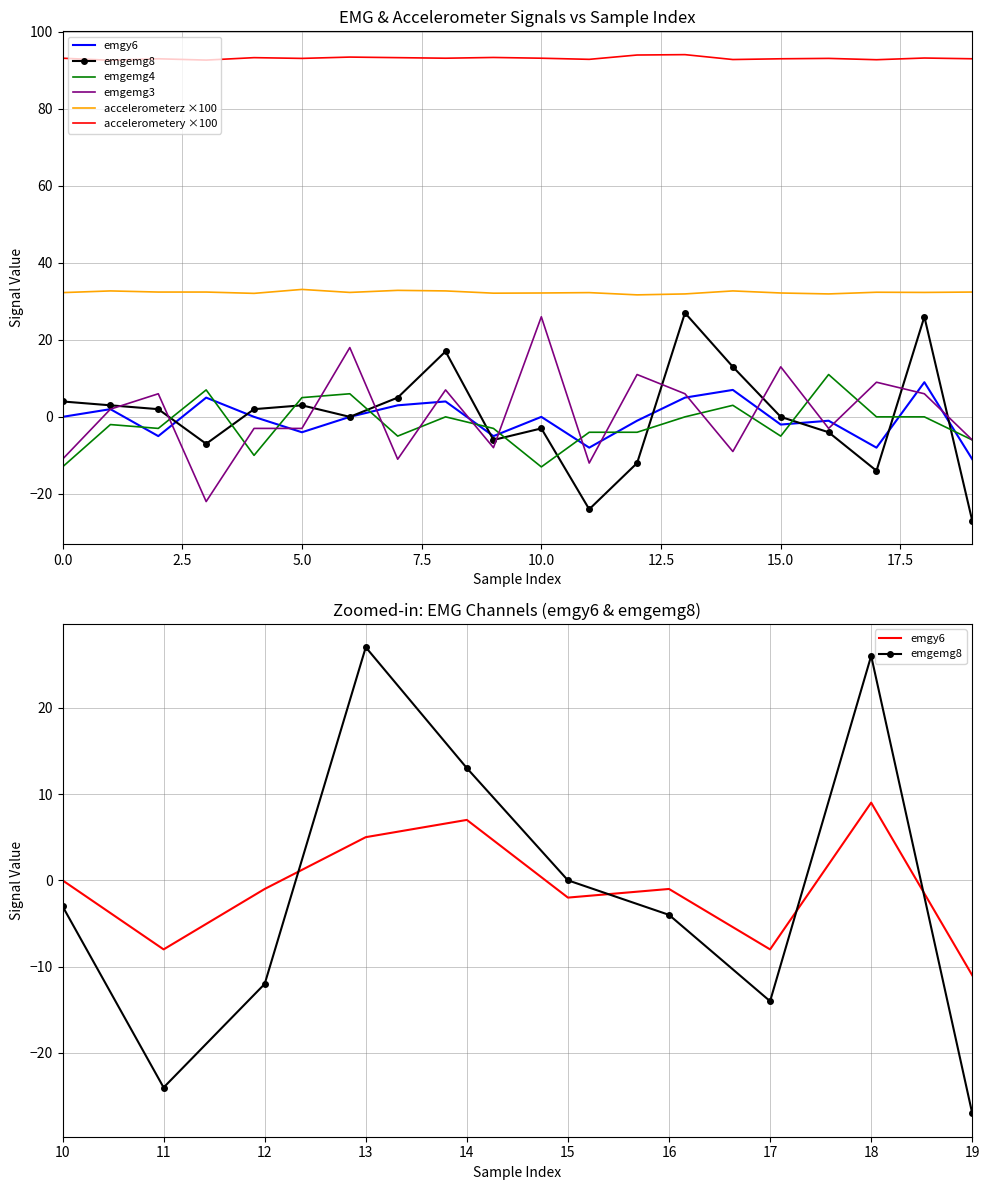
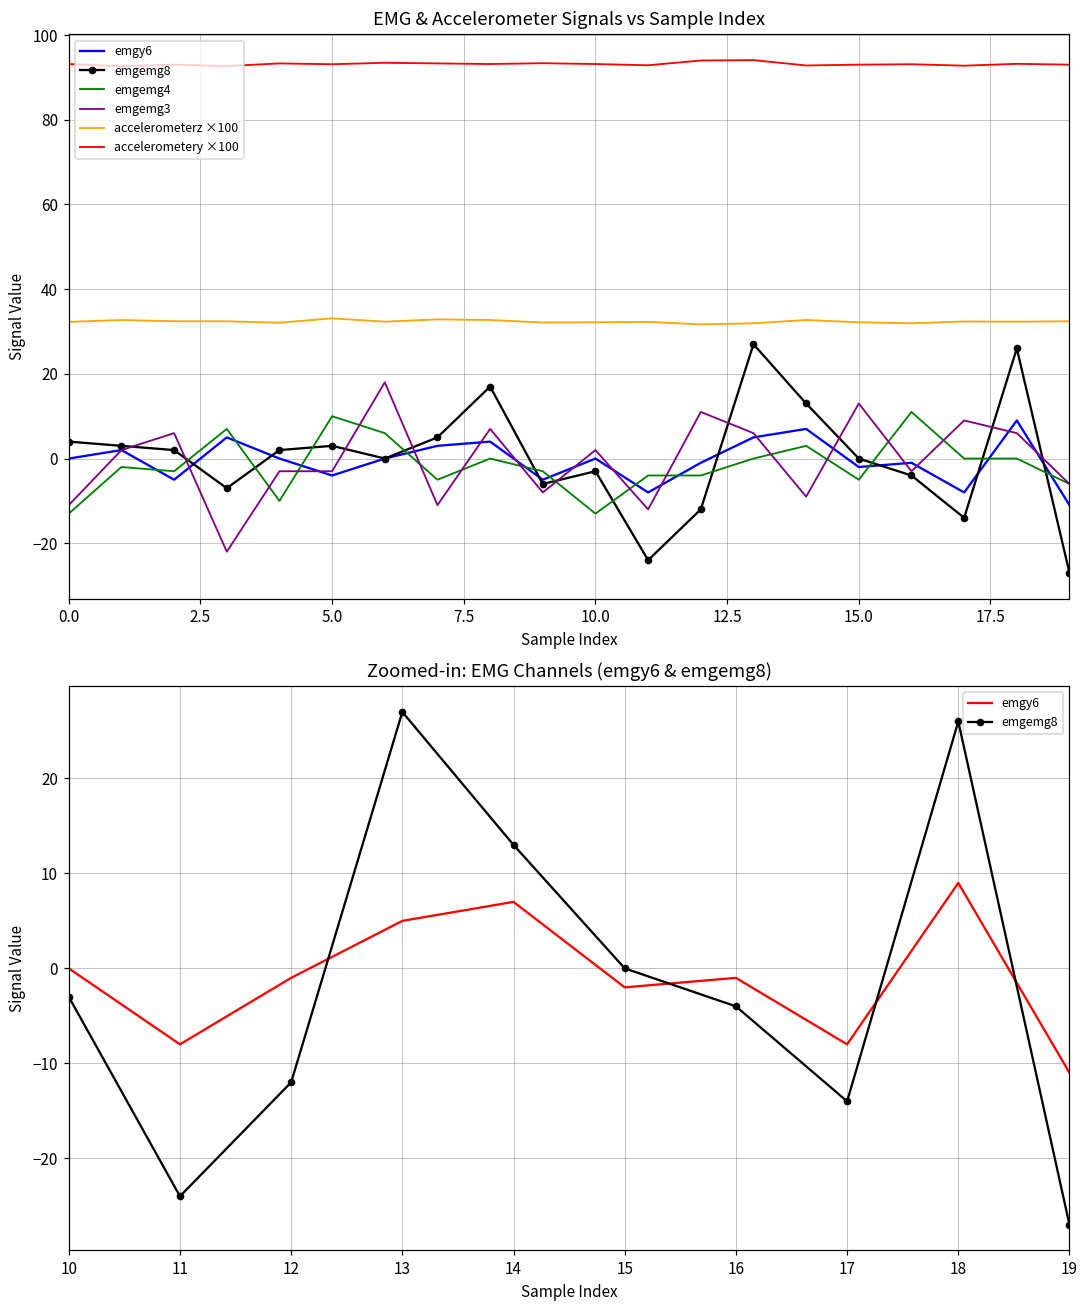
EMG & Accelerometer Signals vs Sample Index, emgemg4, 5.0: 5 -> 10
EMG & Accelerometer Signals vs Sample Index, emgemg3, 10.0: 26 -> 2
